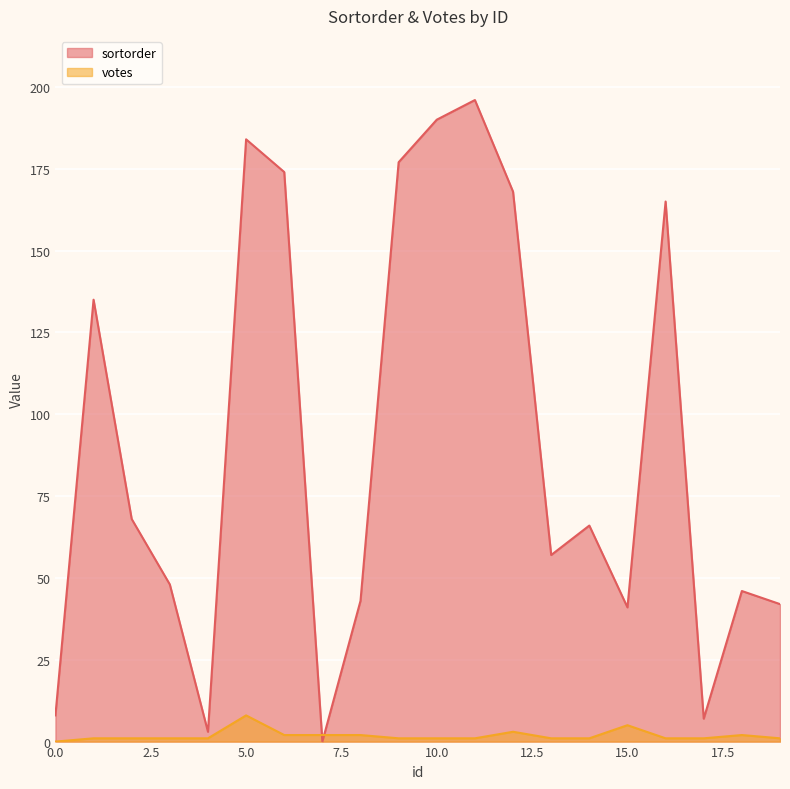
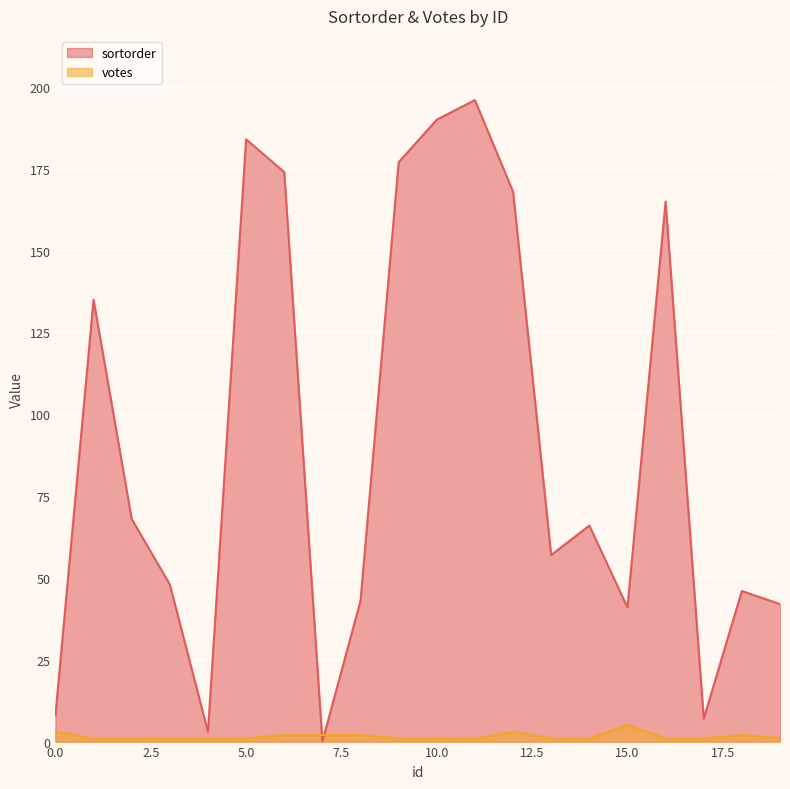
votes, 0.0: 0 -> 3
votes, 5.0: 8 -> 1
